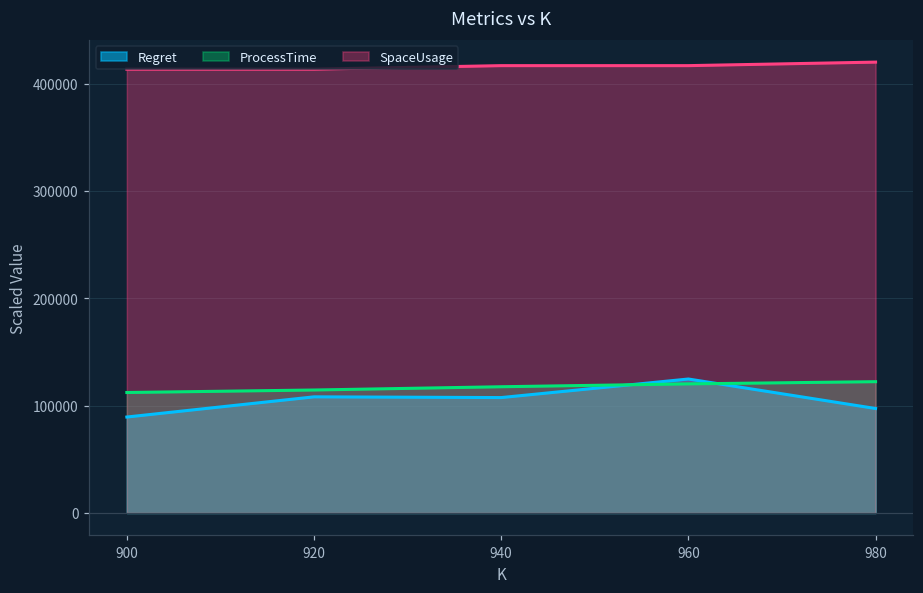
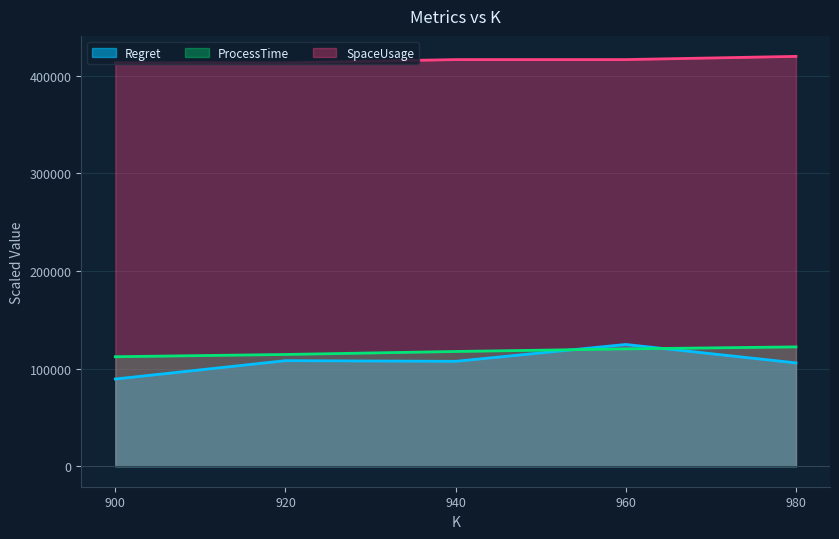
Regret, 980: 100000 -> 110000
